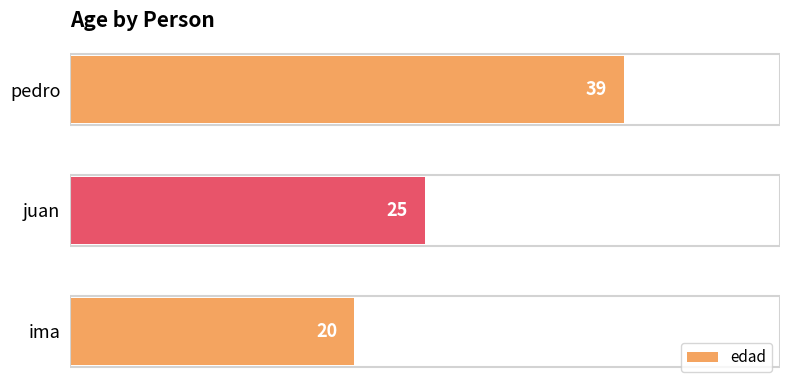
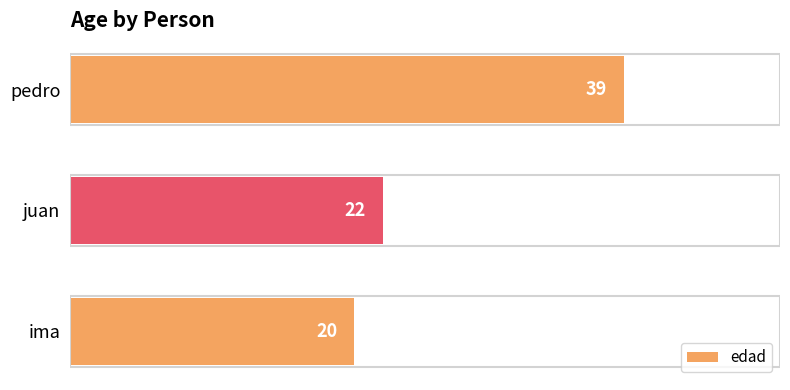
juan: 25 -> 22
